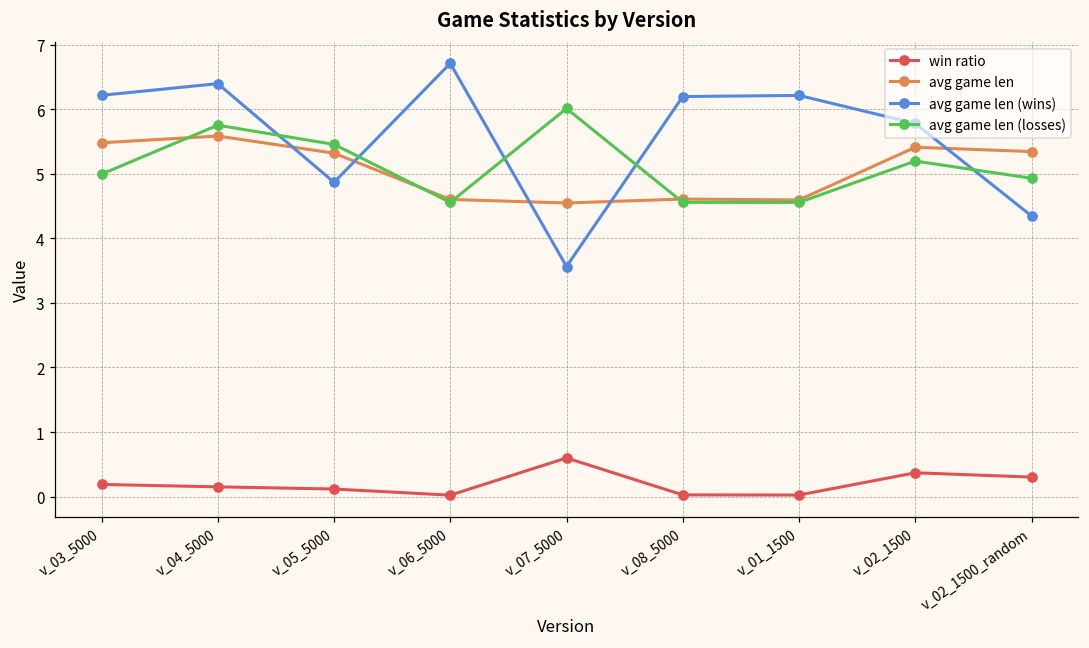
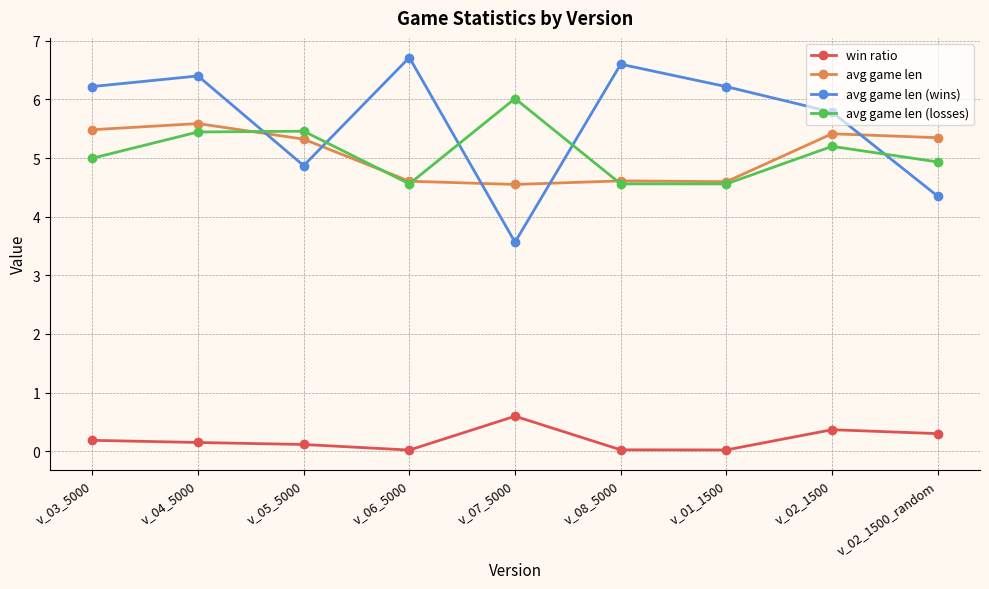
avg game len (losses), v_04_5000: 5.8 -> 5.4
avg game len (wins), v_08_5000: 6.2 -> 6.6
